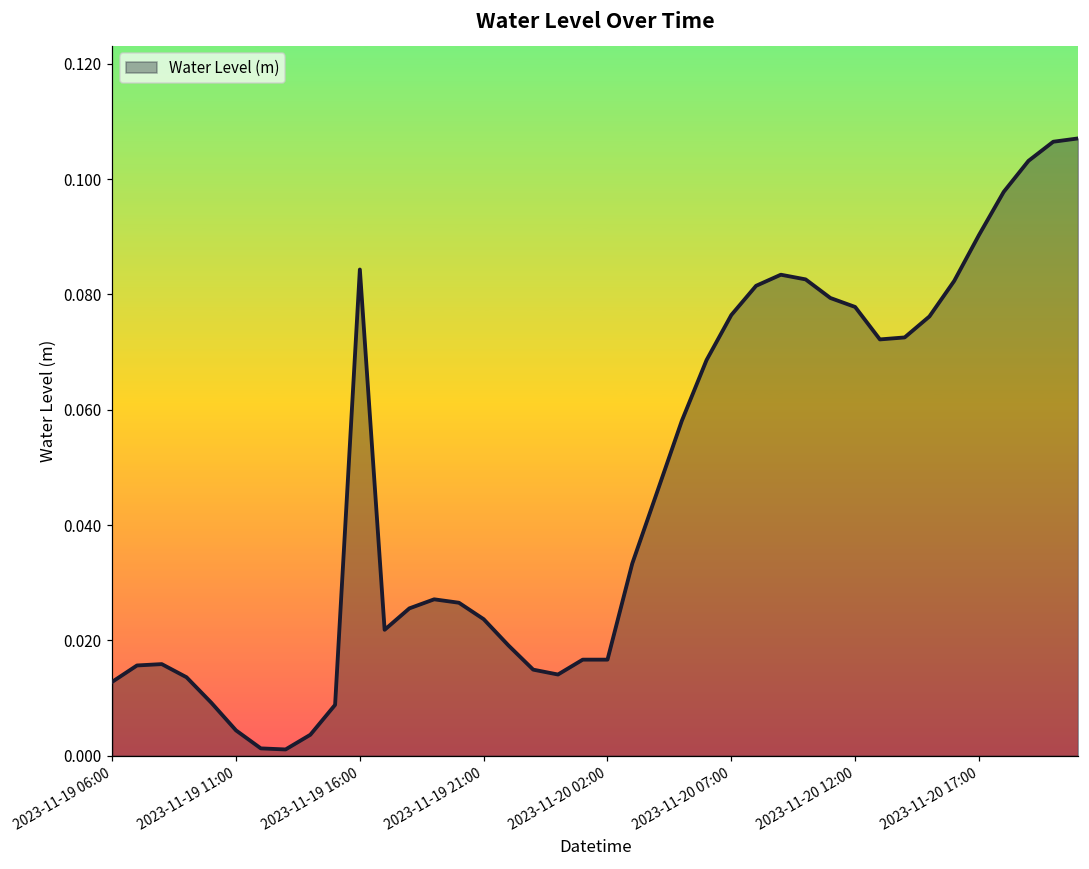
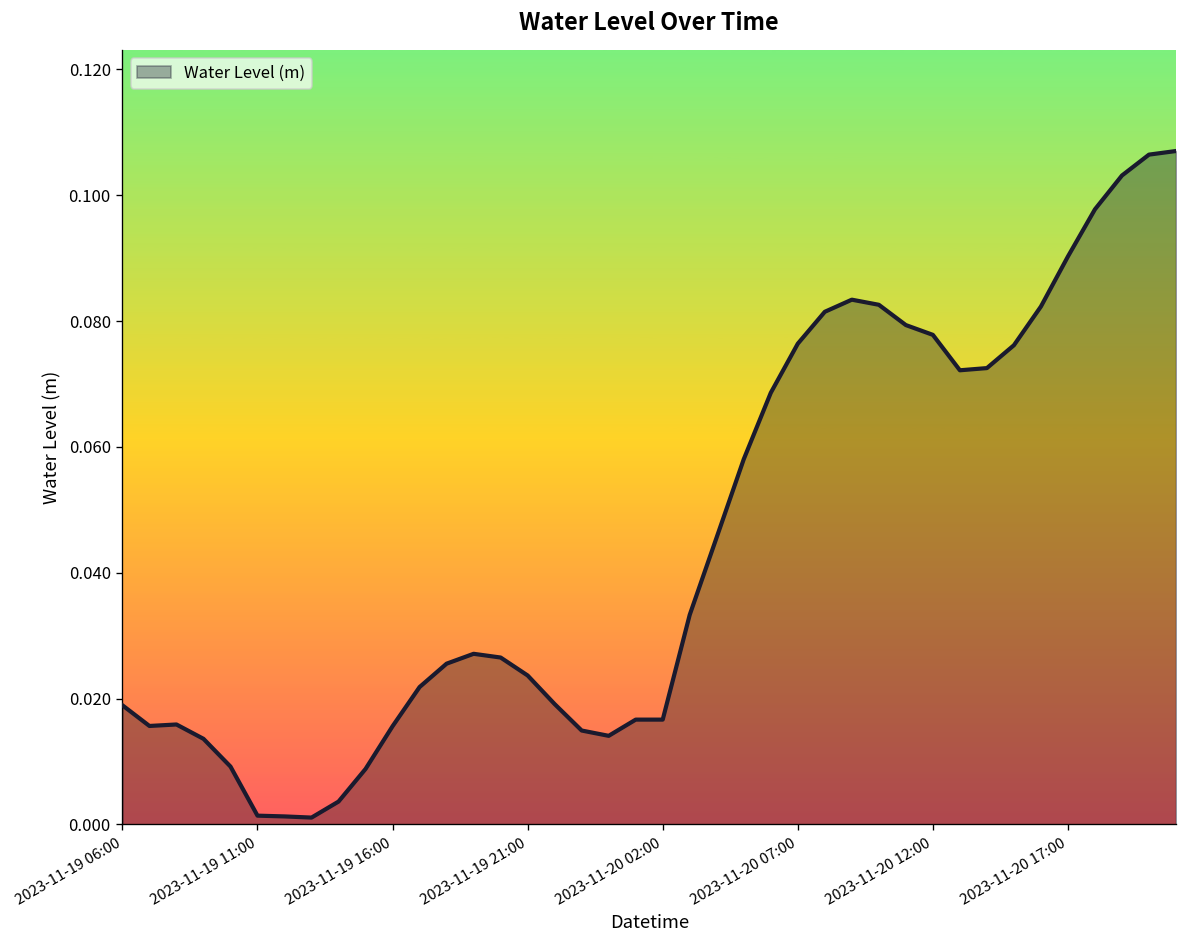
2023-11-19 06:00: 0.013 -> 0.019
2023-11-19 11:00: 0.004 -> 0.001
2023-11-19 16:00: 0.084 -> 0.016
